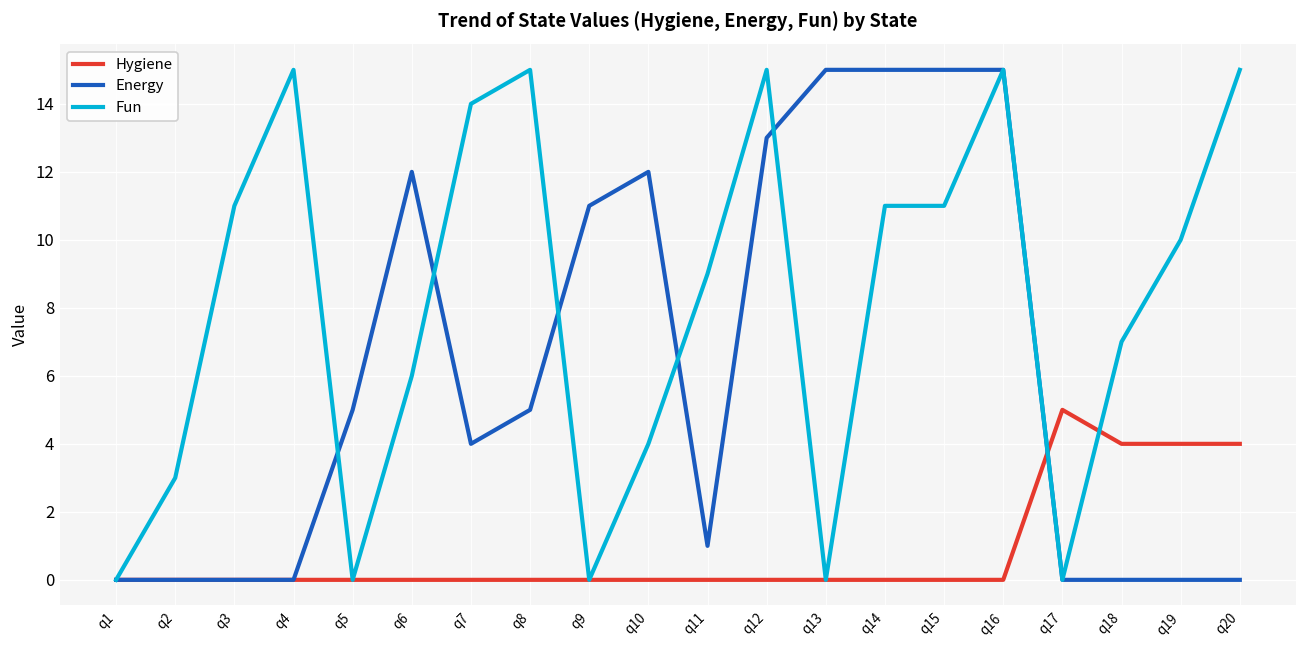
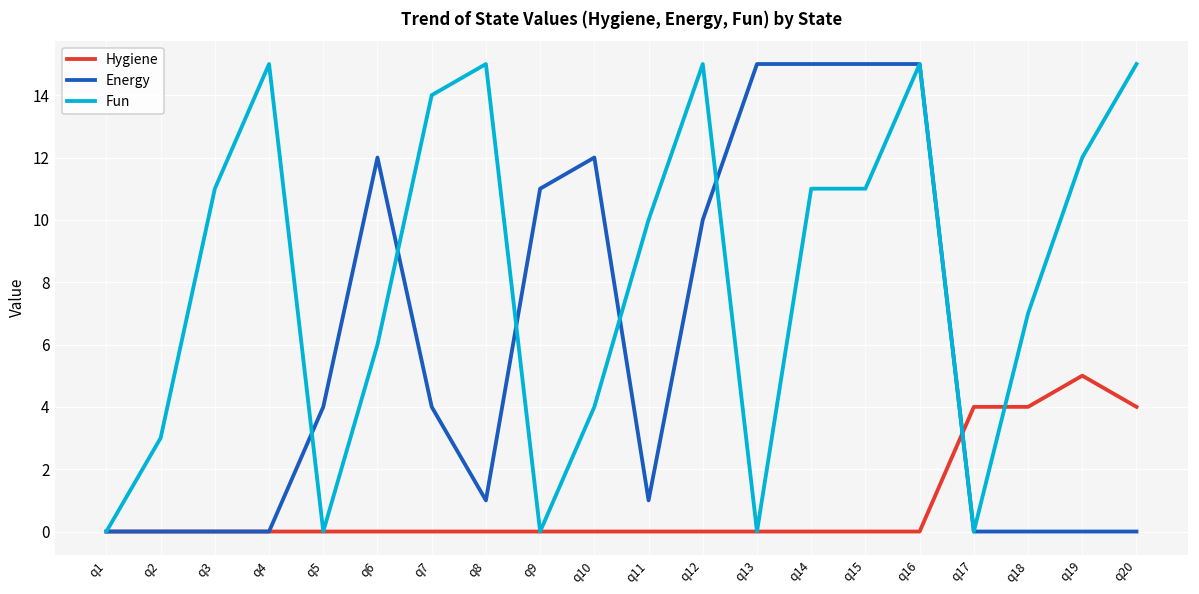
Energy, q5: 5 -> 4
Energy, q8: 5 -> 1
Fun, q11: 9 -> 10
Energy, q12: 13 -> 10
Hygiene, q17: 5 -> 4
Hygiene, q19: 4 -> 5
Fun, q19: 10 -> 12
